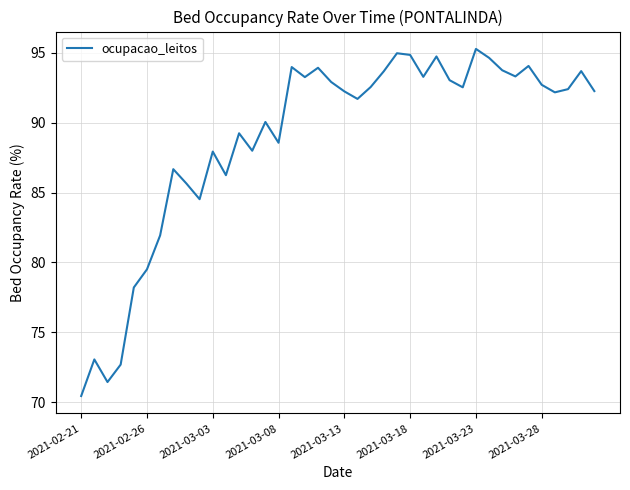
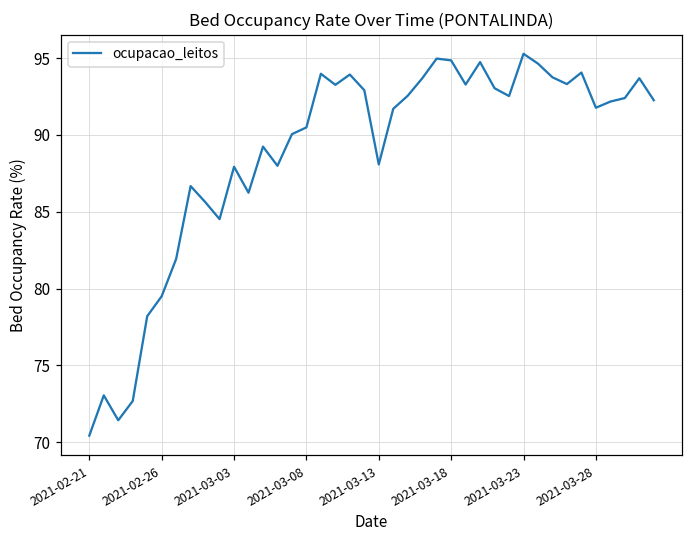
2021-03-08: 88.6 -> 90.5
2021-03-13: 92.2 -> 88.1
2021-03-28: 92.7 -> 91.8
